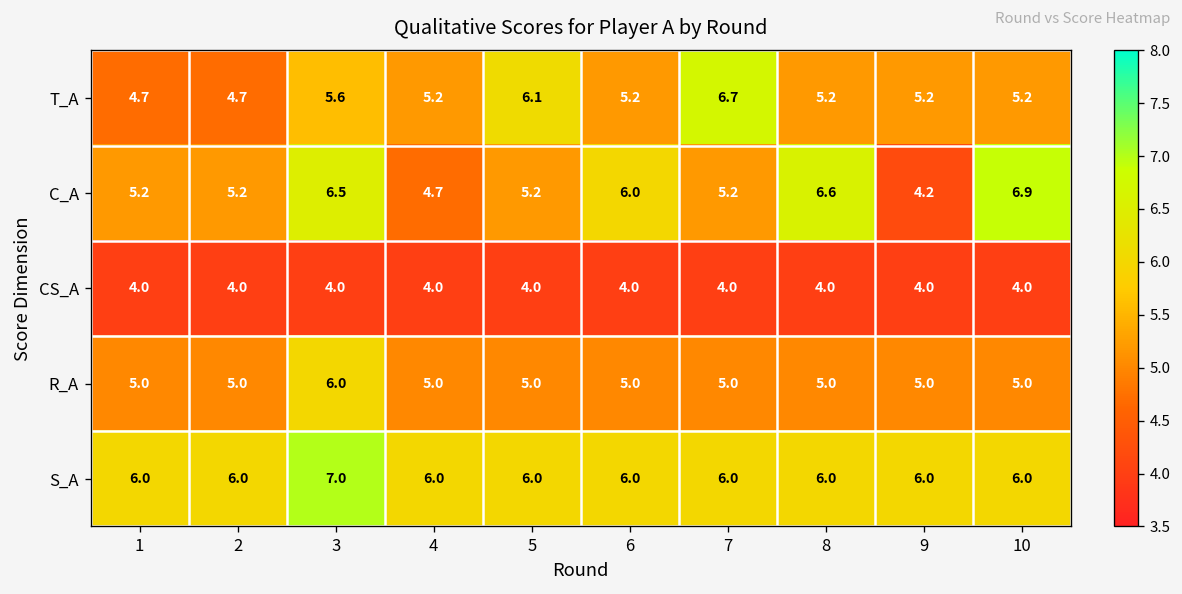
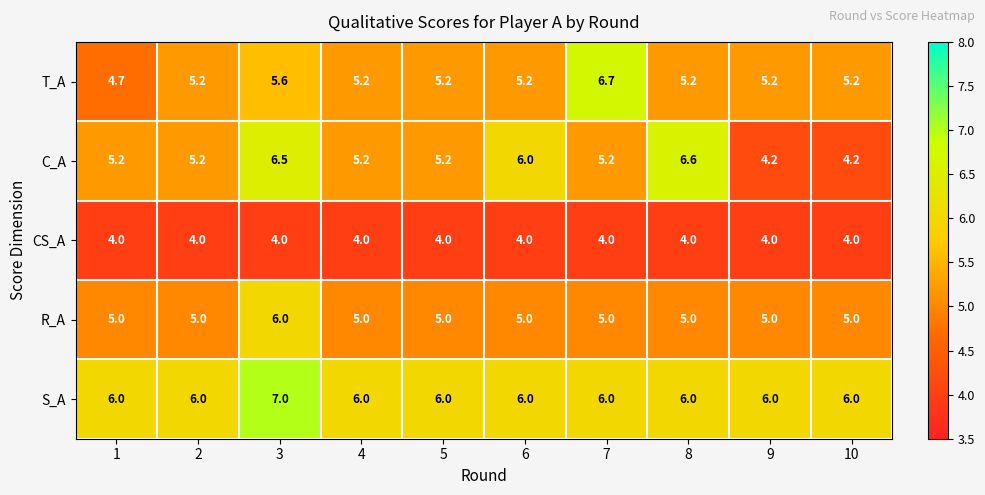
T_A, 2: 4.7 -> 5.2
T_A, 5: 6.1 -> 5.2
C_A, 4: 4.7 -> 5.2
C_A, 10: 6.9 -> 4.2
